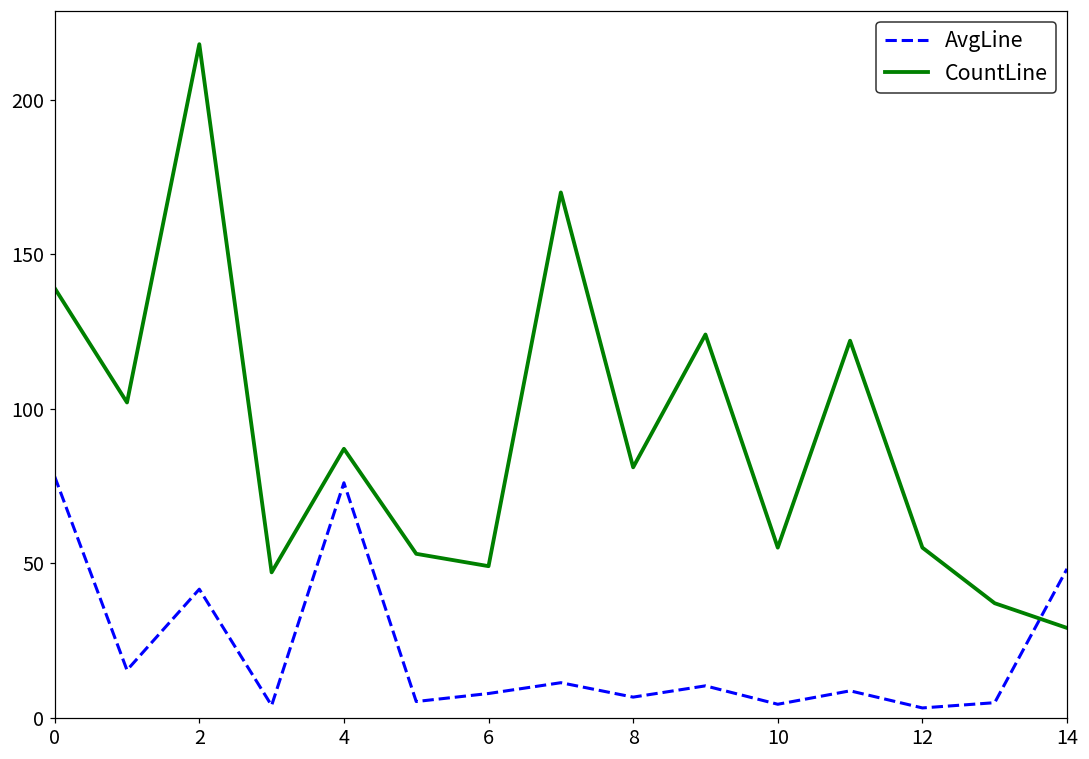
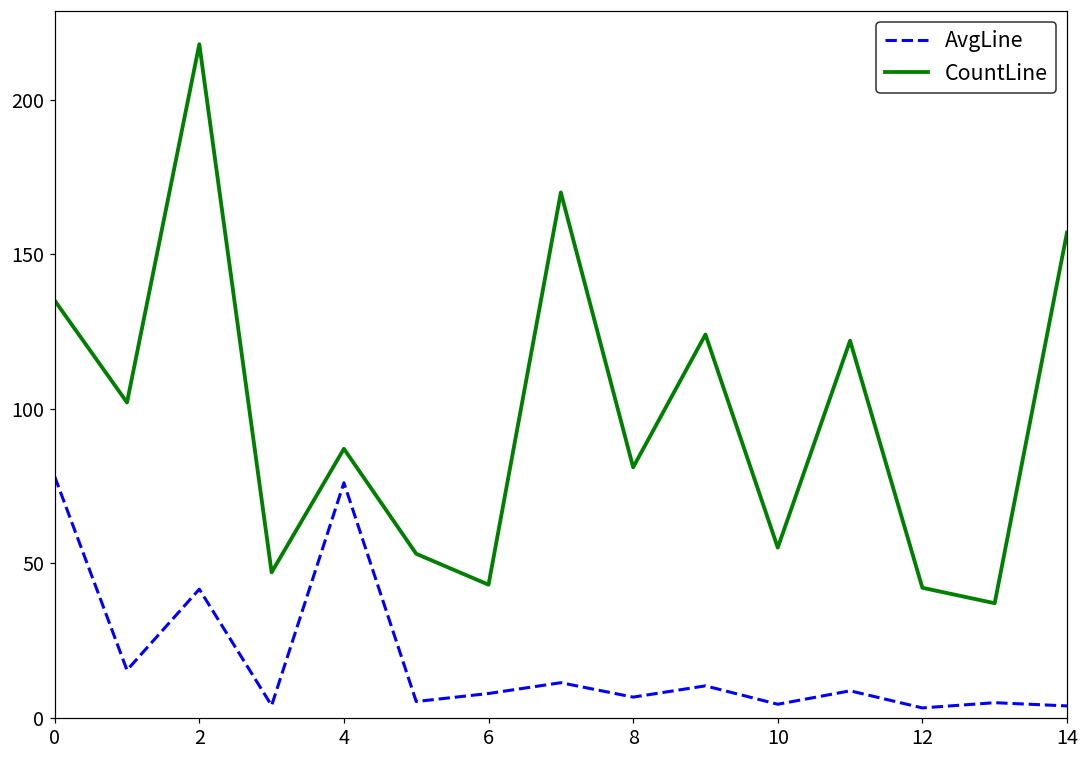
CountLine, 0: 139 -> 135
CountLine, 6: 49 -> 43
CountLine, 12: 55 -> 42
AvgLine, 14: 48 -> 4
CountLine, 14: 29 -> 157
